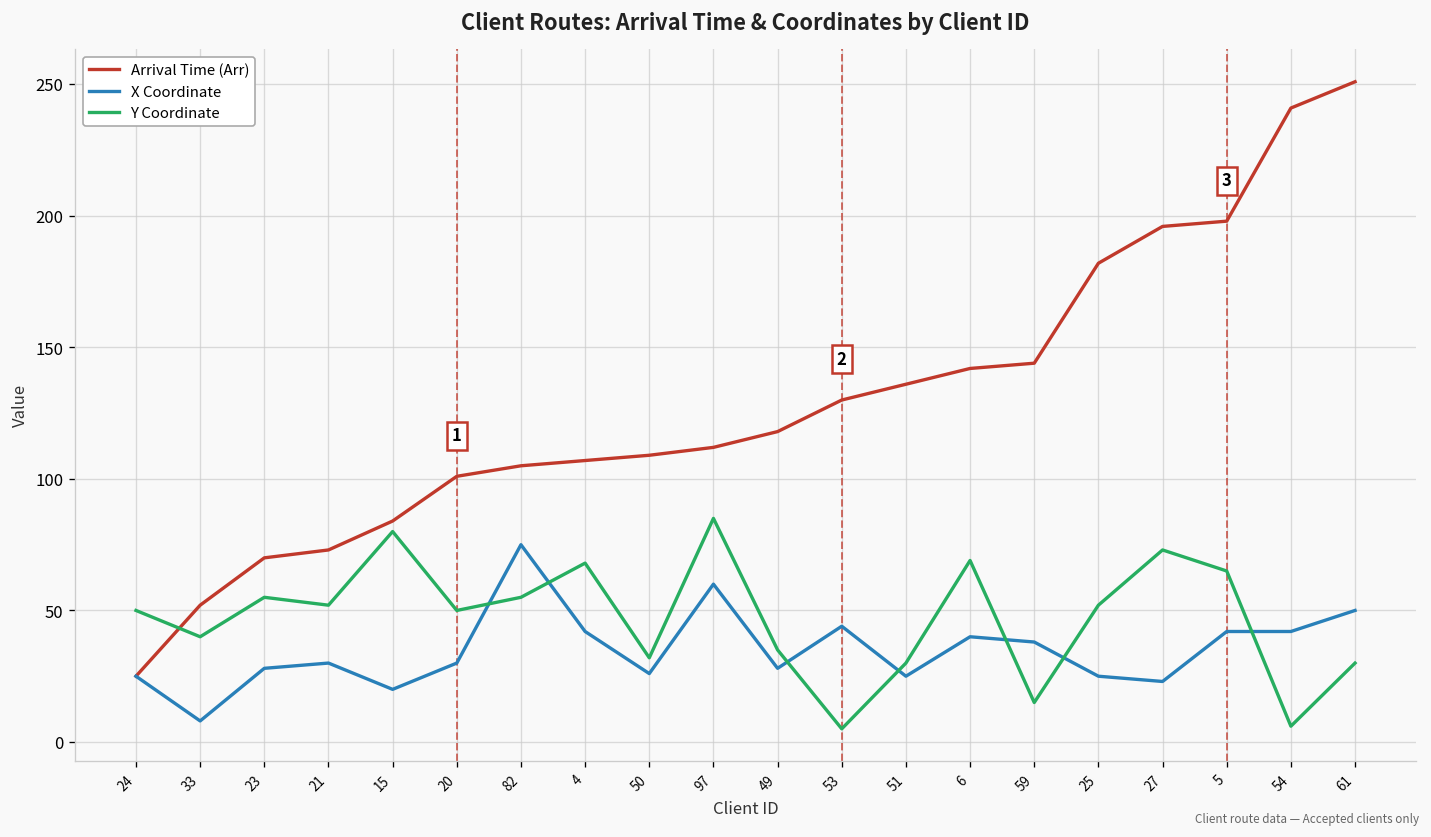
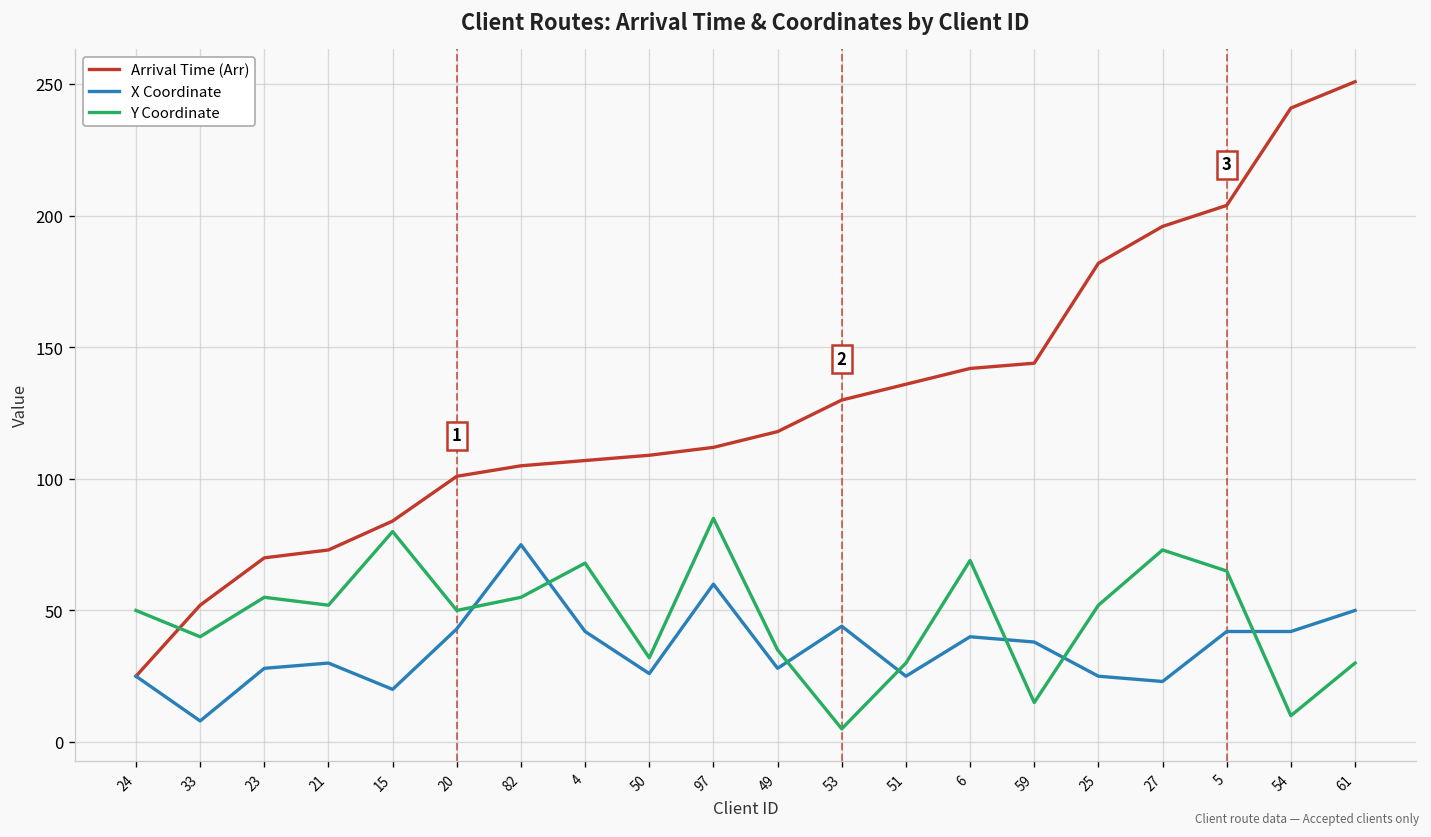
X Coordinate, 20: 30 -> 43
Arrival Time (Arr), 5: 198 -> 204
Y Coordinate, 54: 6 -> 10
